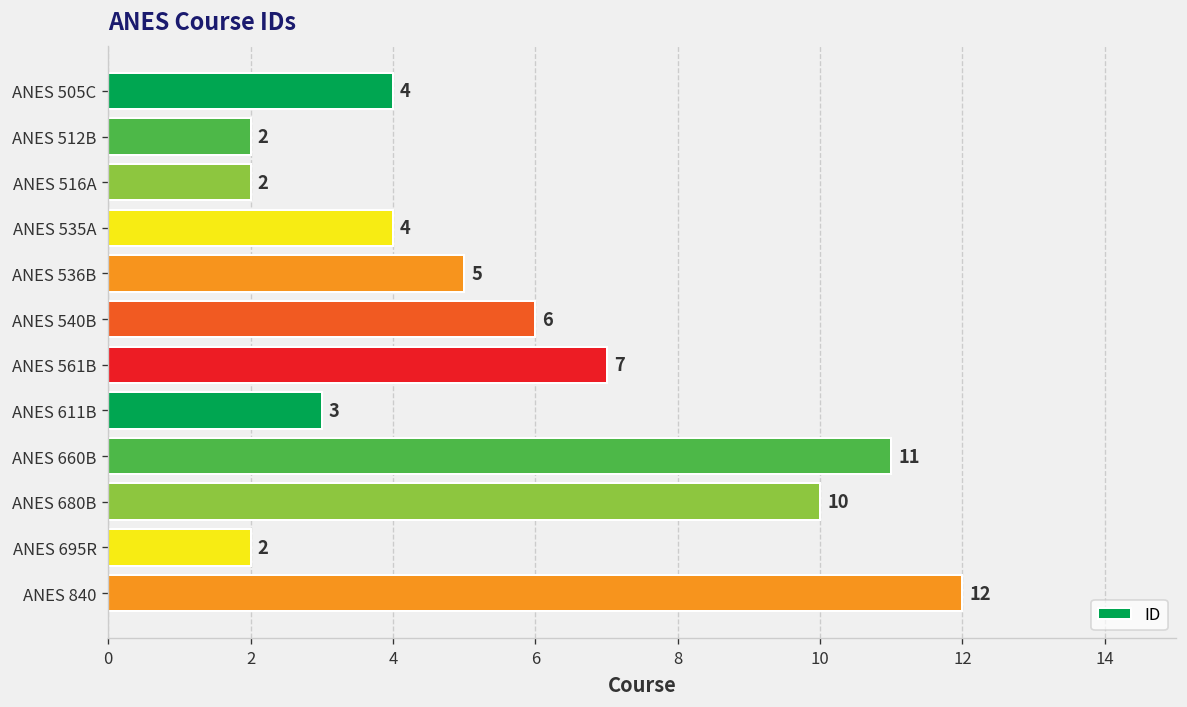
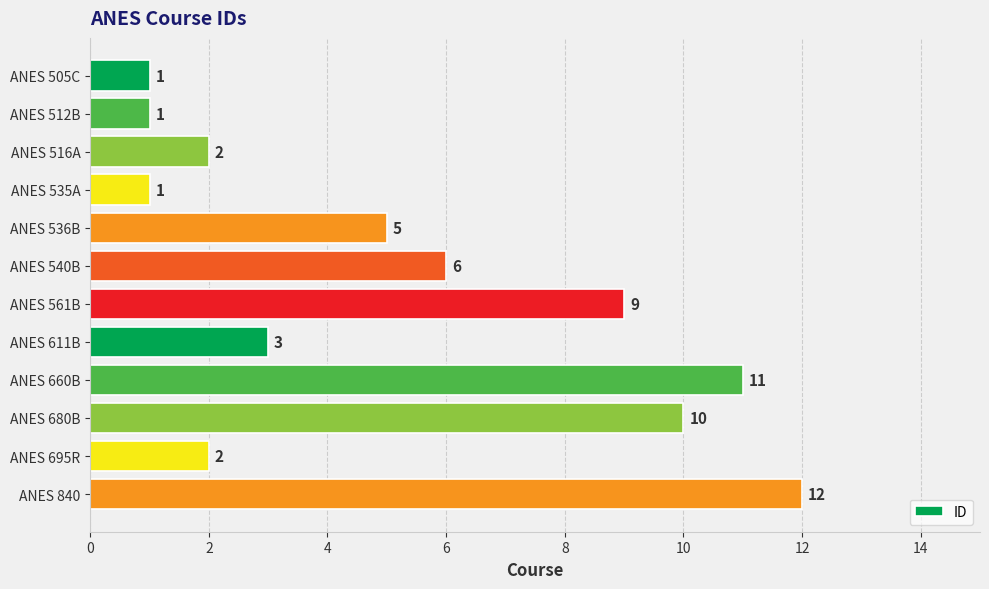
ANES 505C: 4 -> 1
ANES 512B: 2 -> 1
ANES 535A: 4 -> 1
ANES 561B: 7 -> 9
